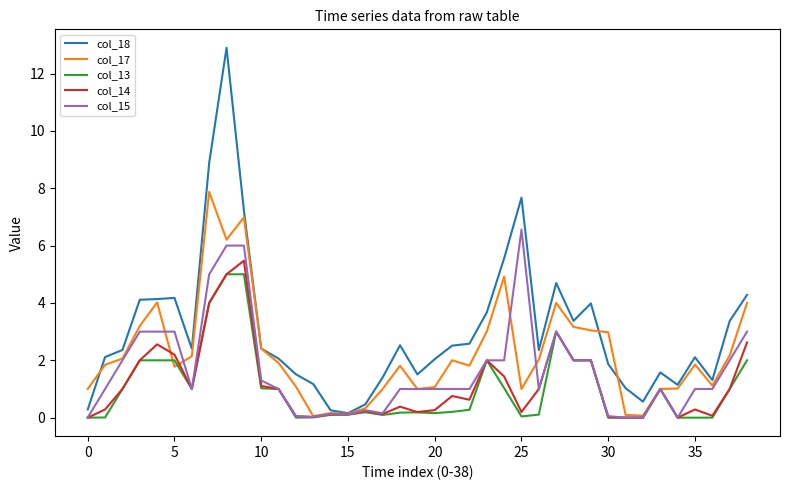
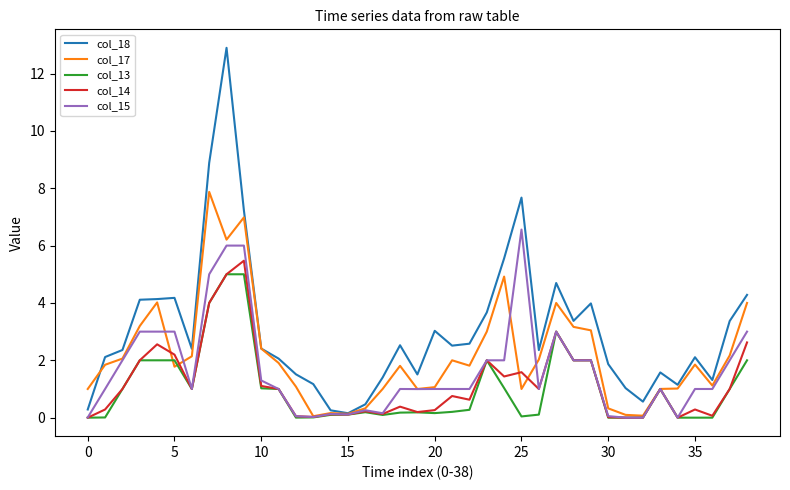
col_18, 20: 2.0 -> 3.0
col_14, 25: 0.2 -> 1.6
col_17, 30: 3.0 -> 0.3
